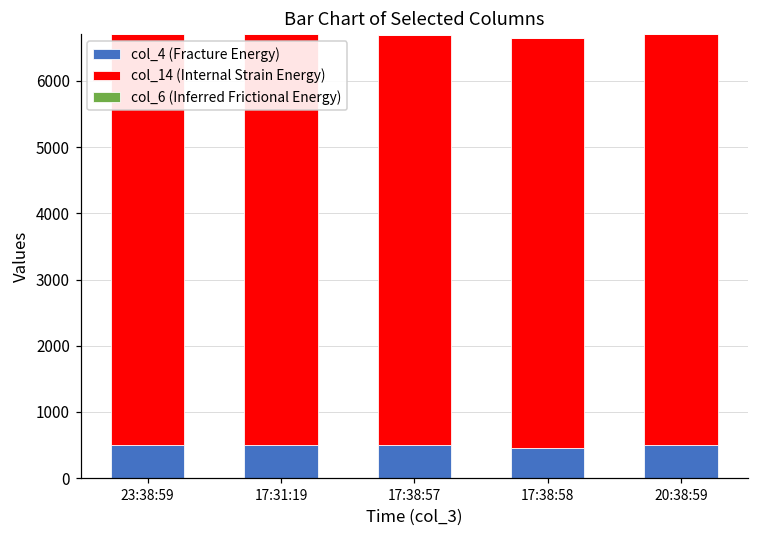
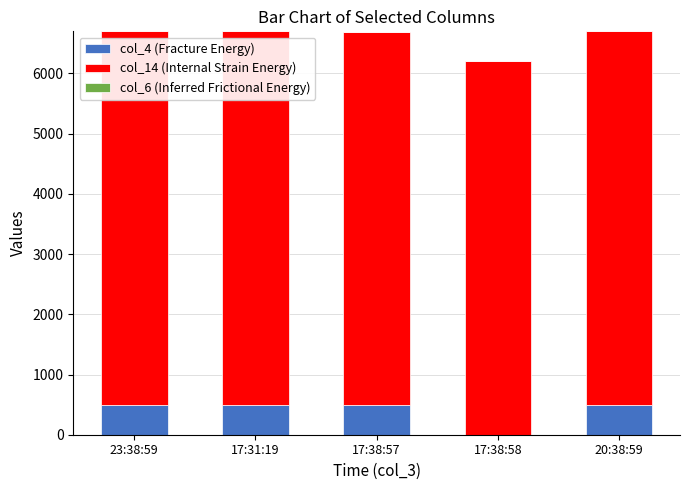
col_4 (Fracture Energy), 17:38:58: 500 -> 0
